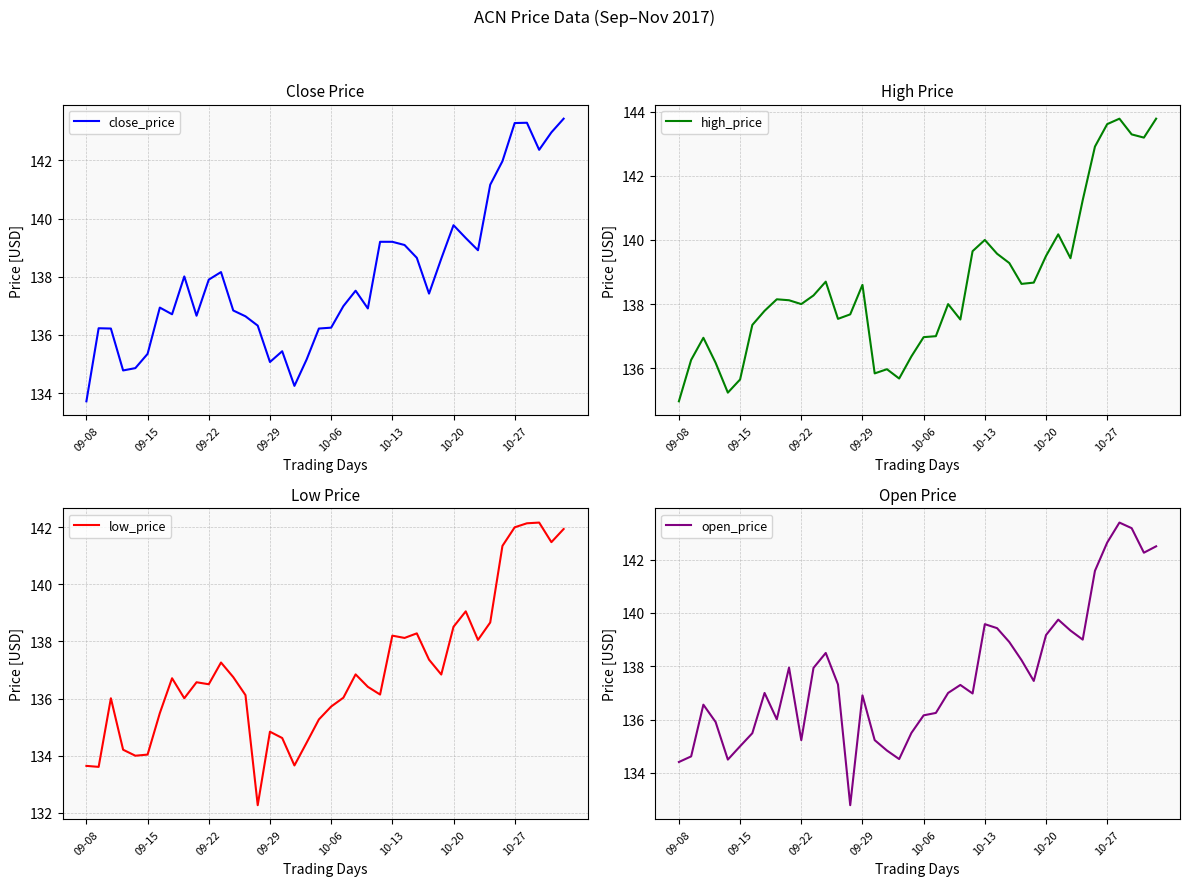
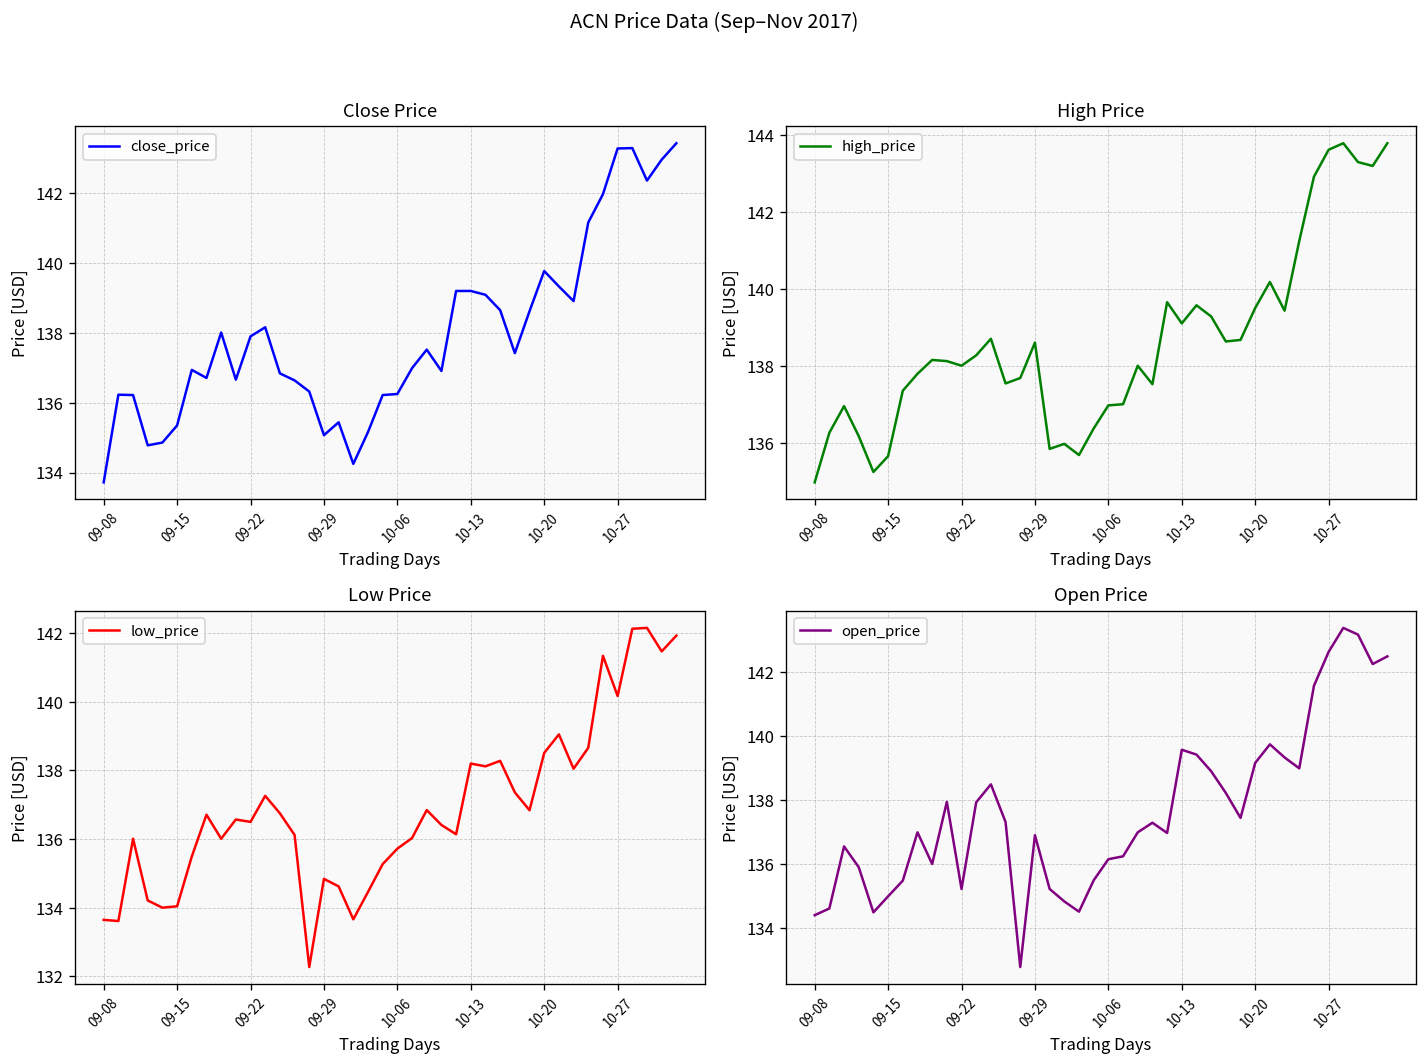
High Price, 10-13: 140.0 -> 139.1
Low Price, 10-27: 142.0 -> 140.2
